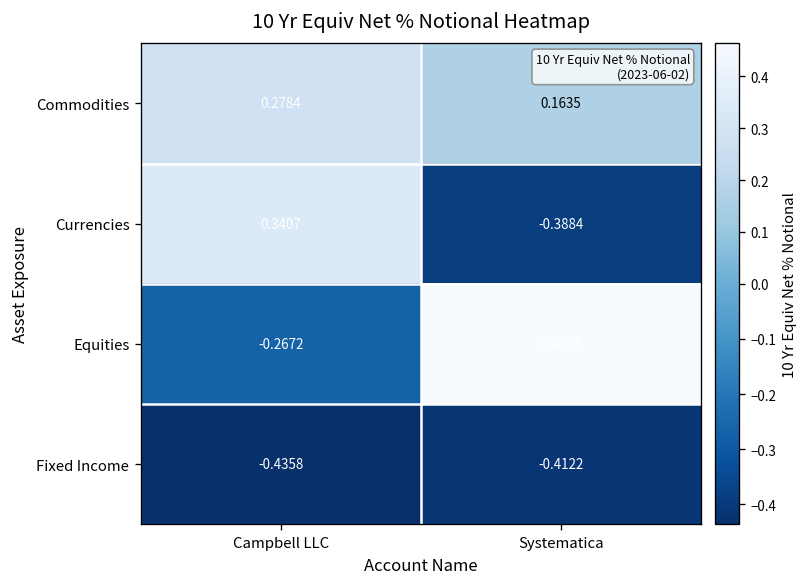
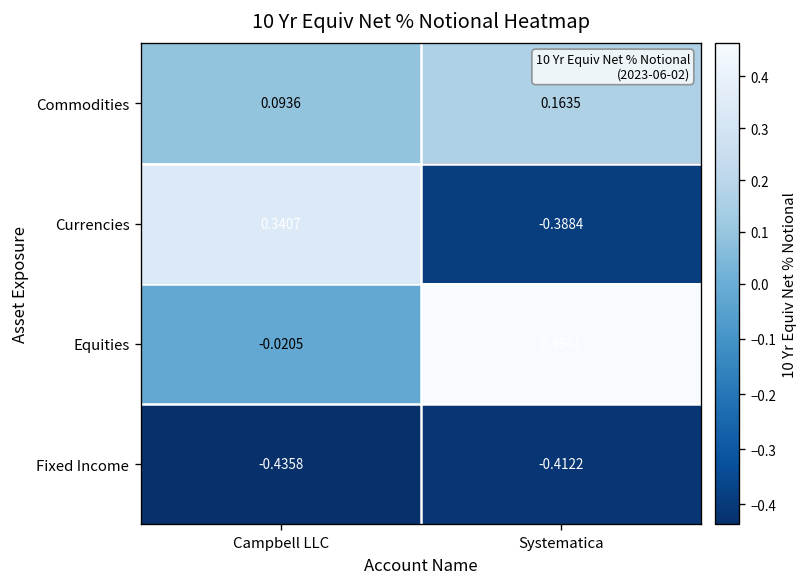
Commodities, Campbell LLC: 0.2784 -> 0.0936
Equities, Campbell LLC: -0.2672 -> -0.0205
